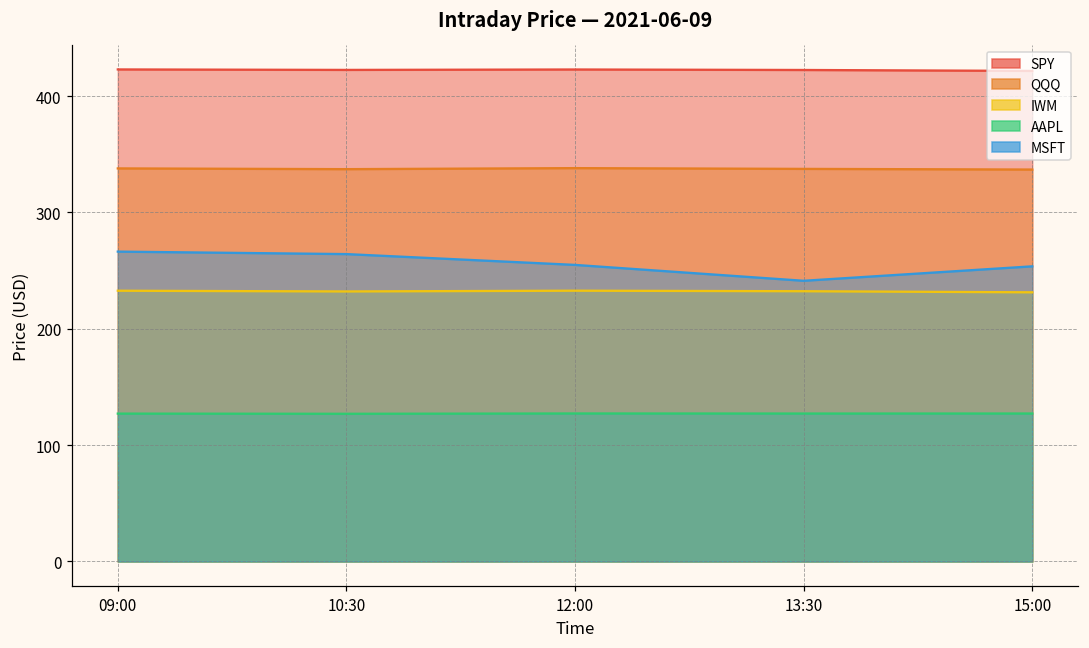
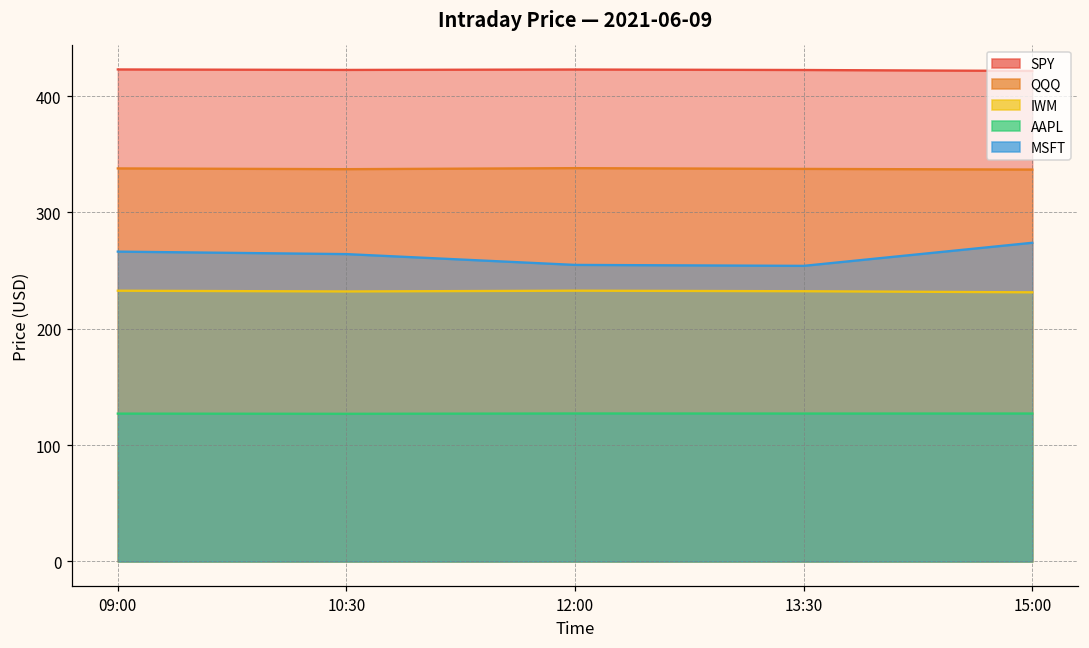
MSFT, 13:30: 241 -> 254
MSFT, 15:00: 254 -> 274
